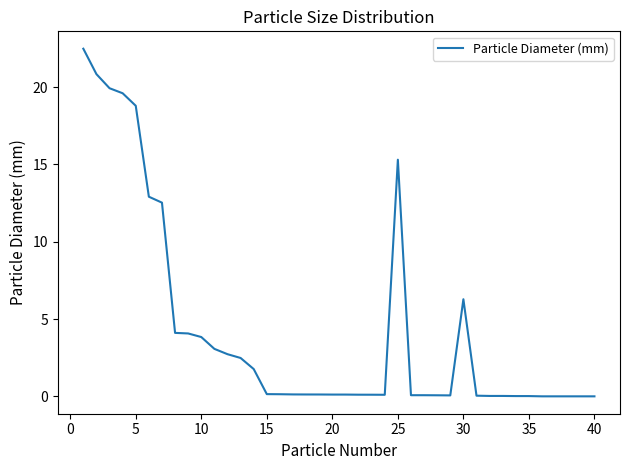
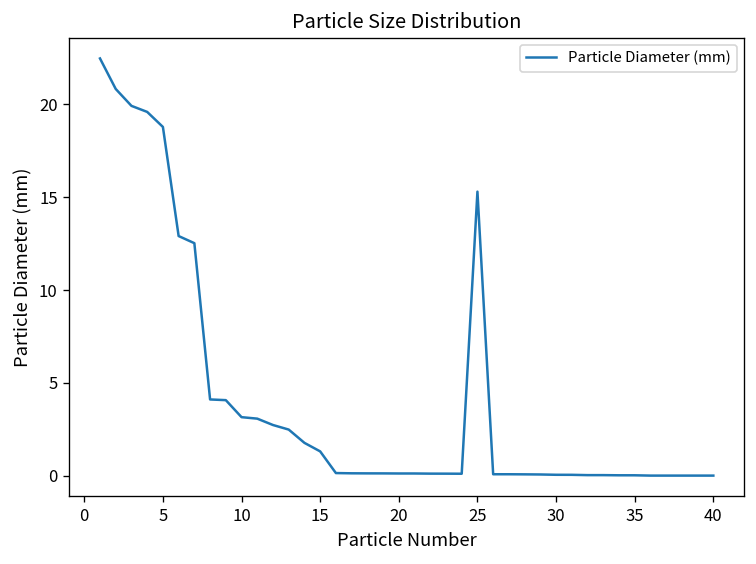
10: 3.8 -> 3.1
15: 0.1 -> 1.3
30: 6.3 -> 0.0
